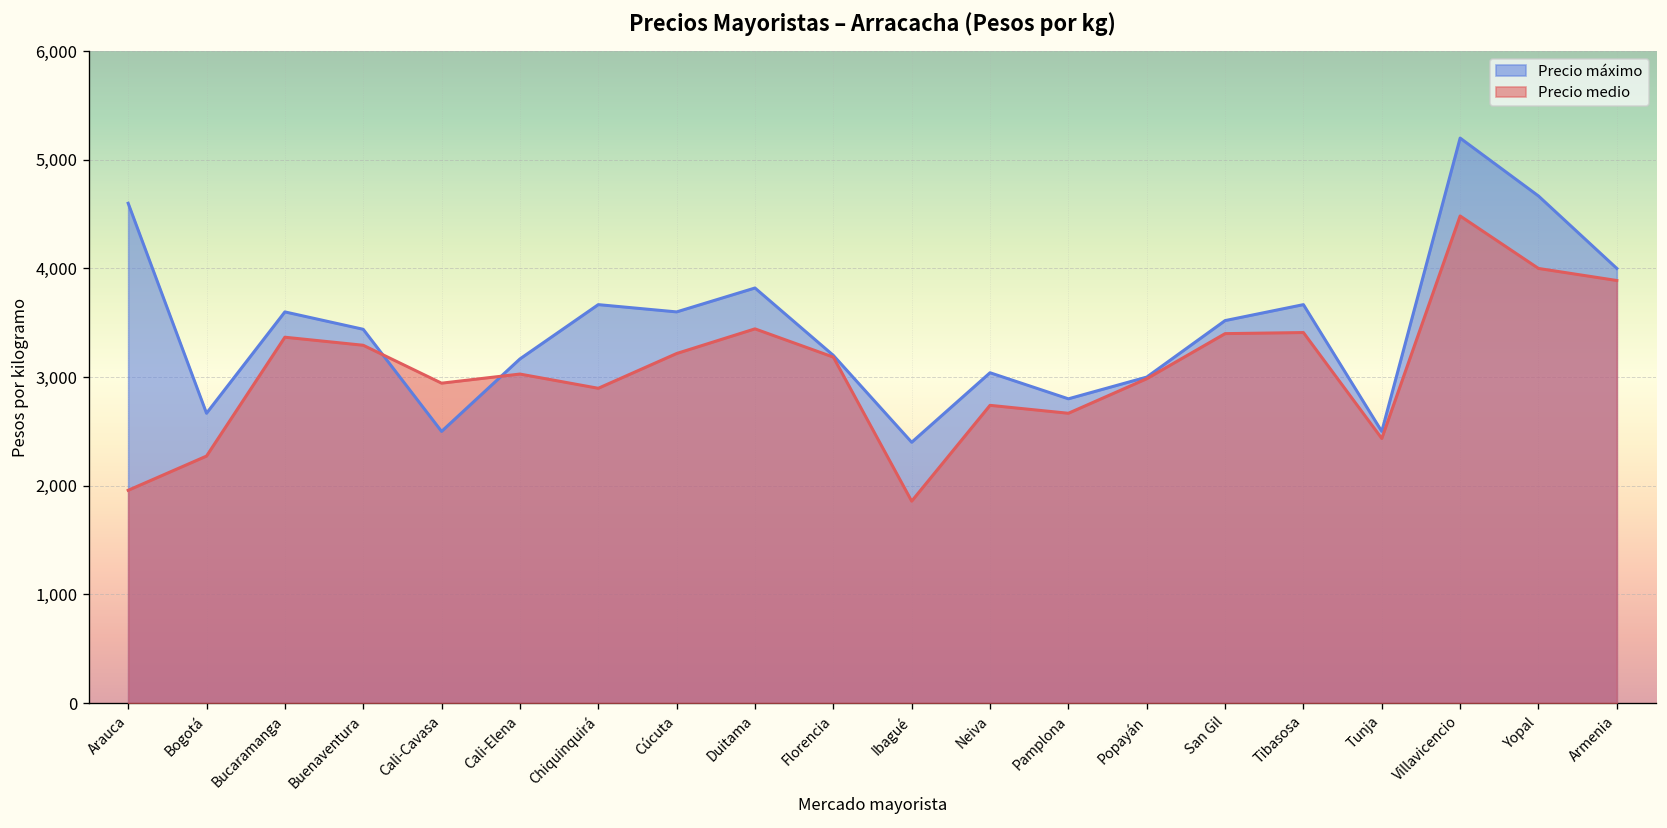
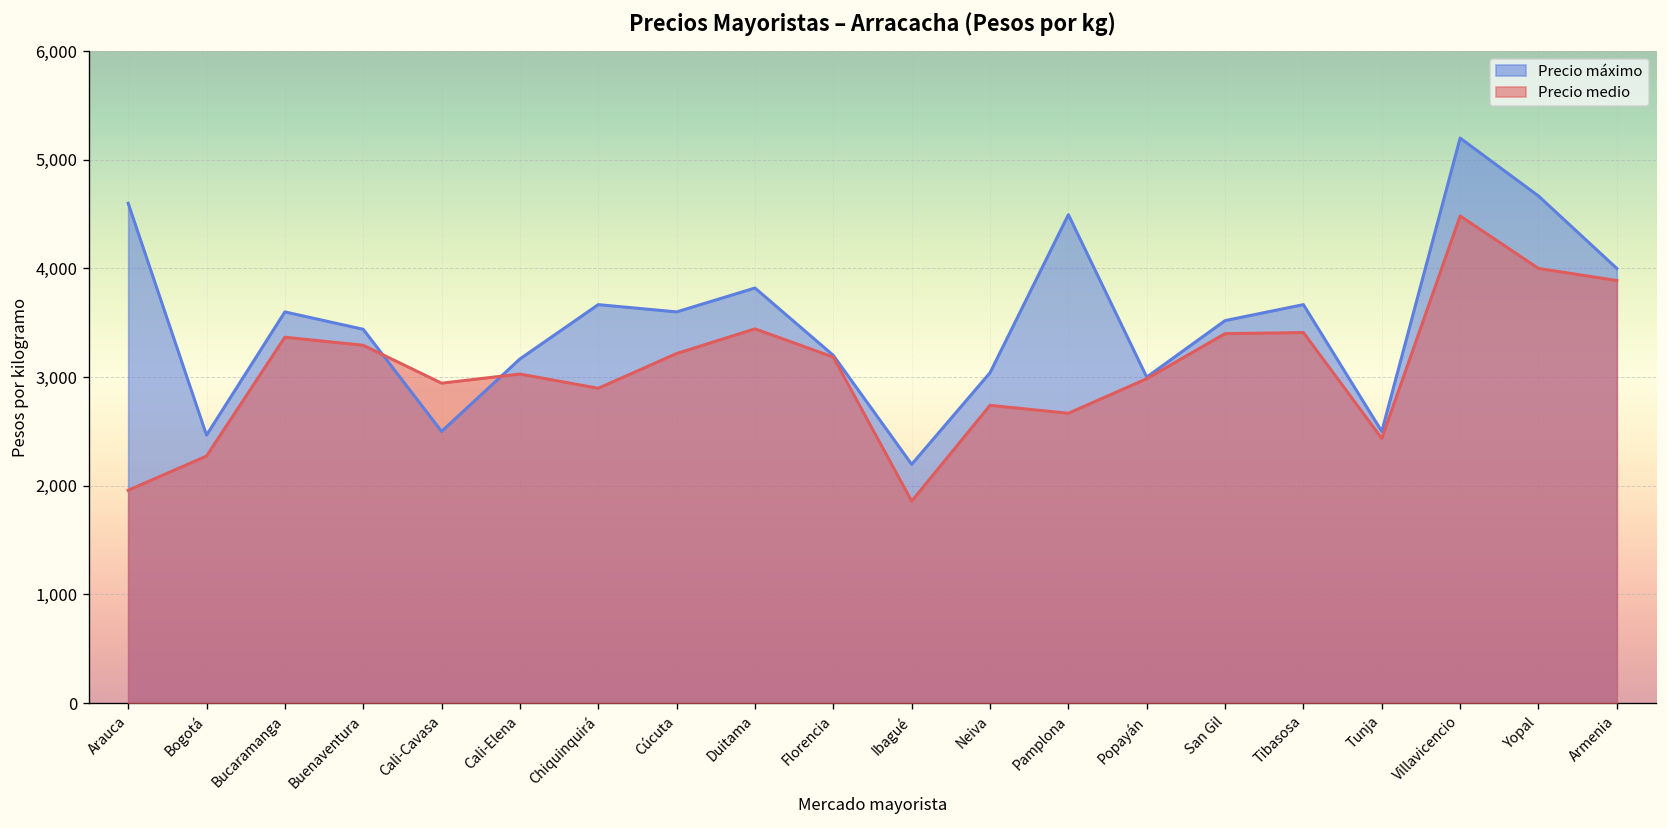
Precio máximo, Bogotá: 2,700 -> 2,500
Precio máximo, Ibagué: 2,400 -> 2,200
Precio máximo, Pamplona: 2,800 -> 4,500
